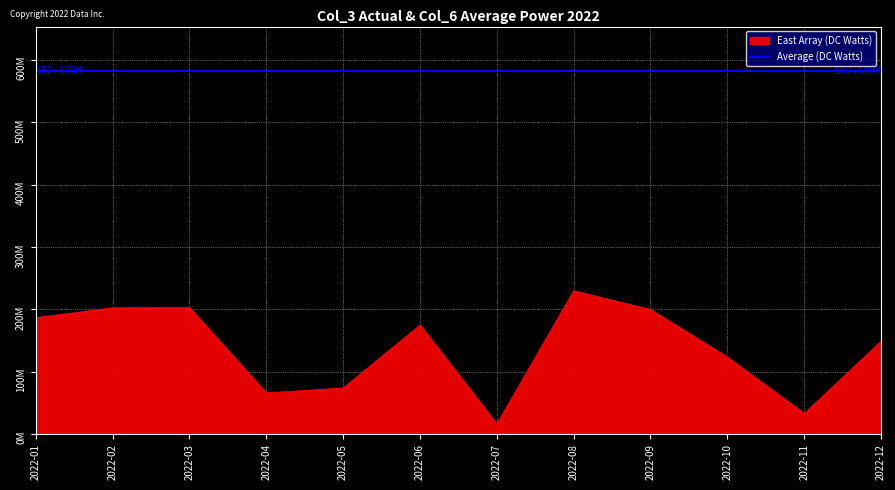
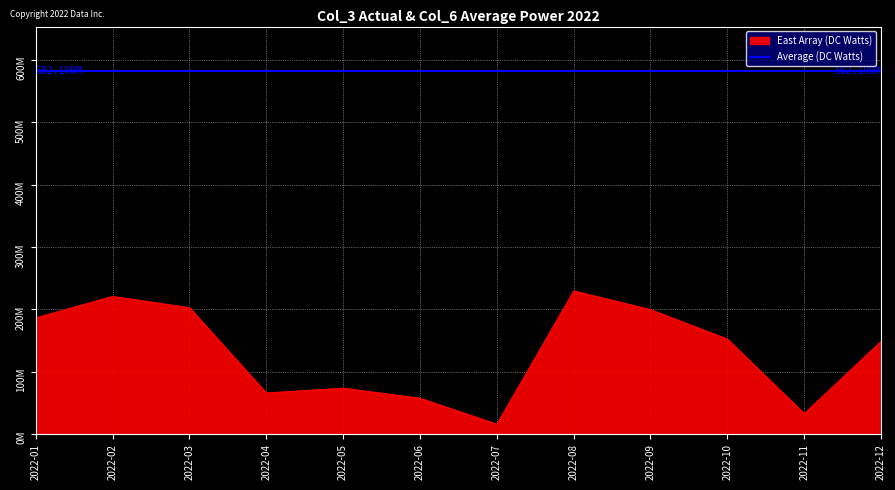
2022-02: 200000000 -> 220000000
2022-06: 180000000 -> 60000000
2022-10: 120000000 -> 150000000
